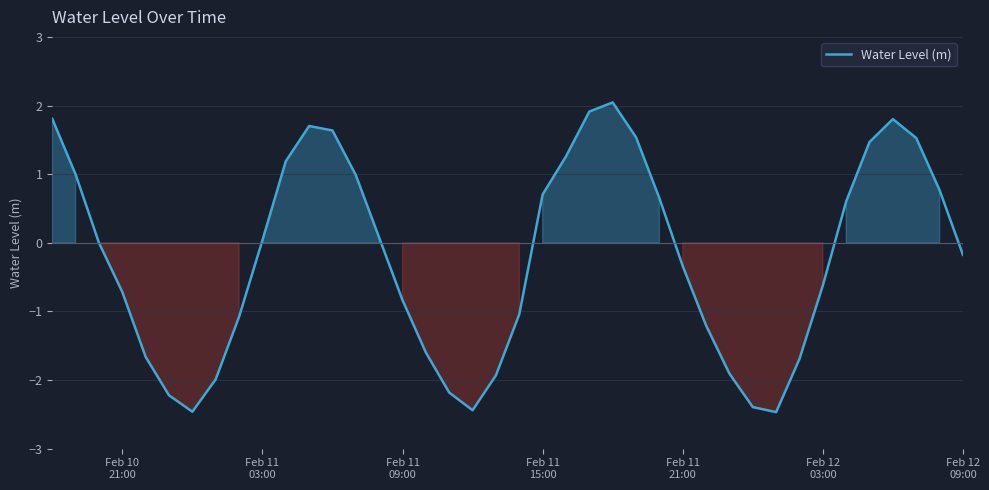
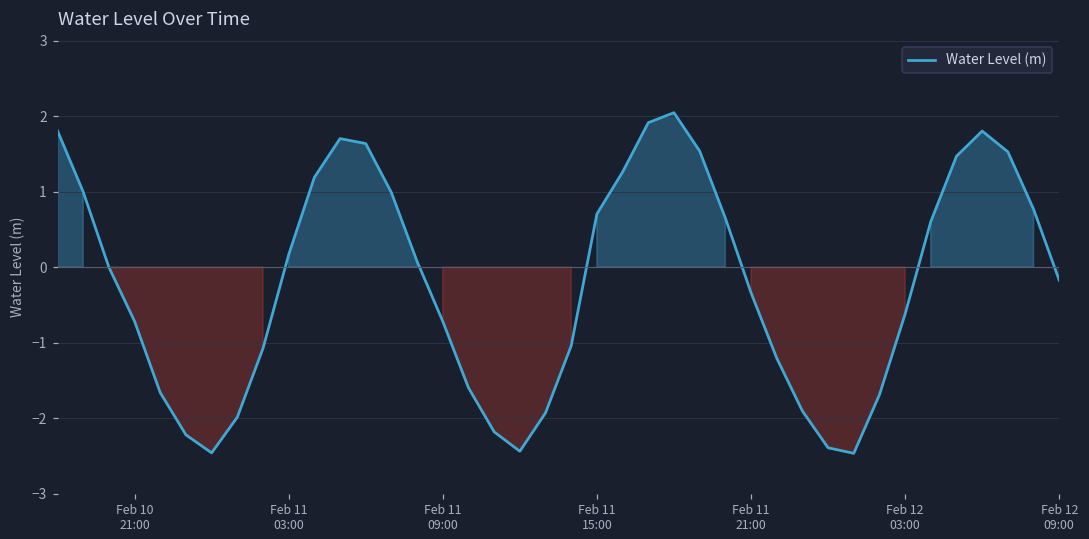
Feb 11 03:00: 0.0 -> 0.2
Feb 11 09:00: -0.8 -> -0.7
